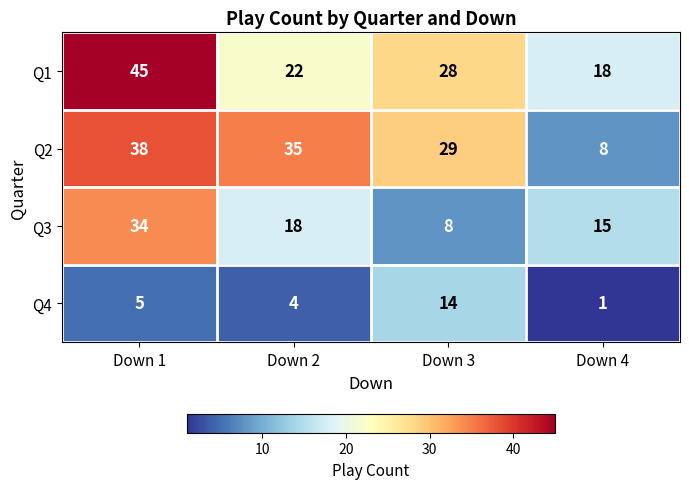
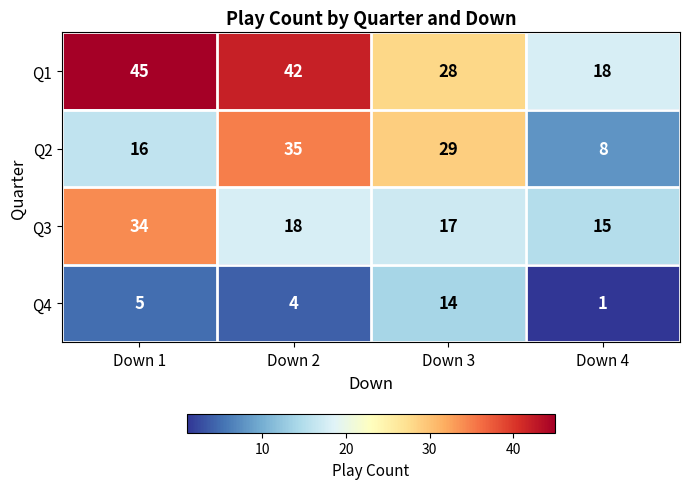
Q1, Down 2: 22 -> 42
Q2, Down 1: 38 -> 16
Q3, Down 3: 8 -> 17
